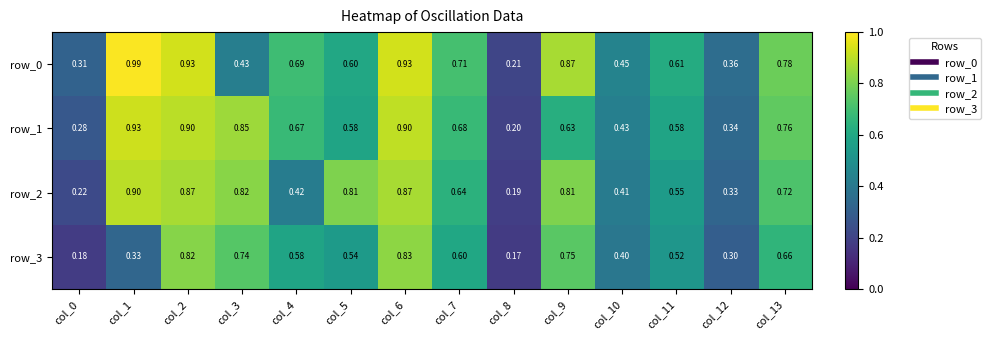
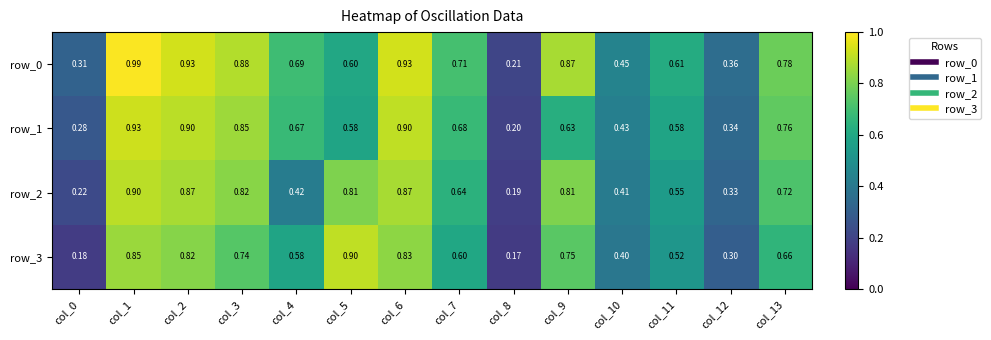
row_0, col_3: 0.43 -> 0.88
row_3, col_1: 0.33 -> 0.85
row_3, col_5: 0.54 -> 0.90
